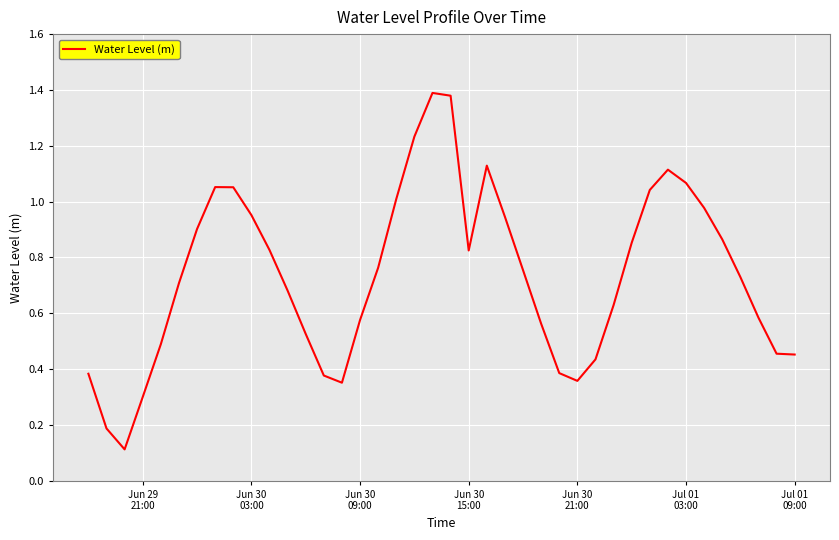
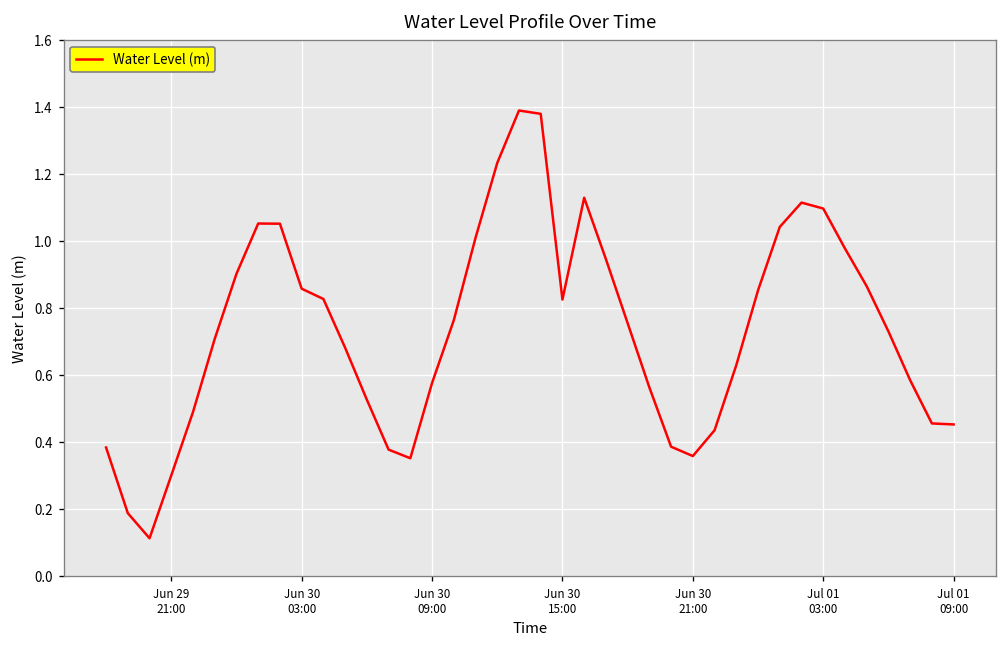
Jun 30 03:00: 0.95 -> 0.86
Jul 01 03:00: 1.07 -> 1.10
